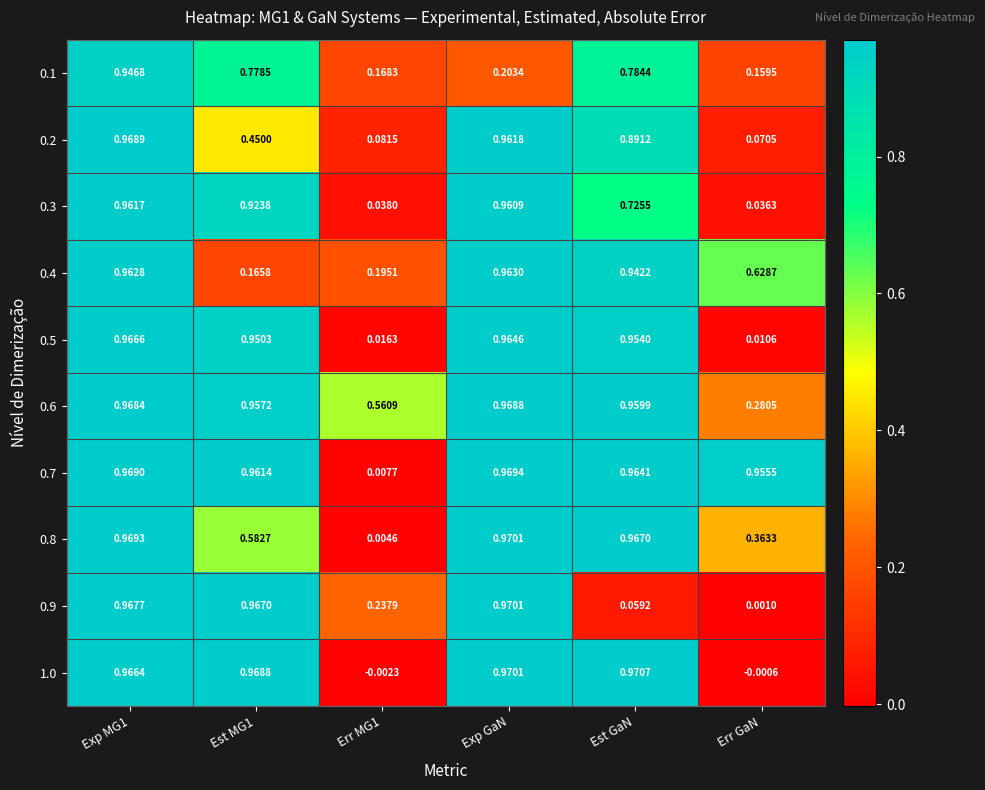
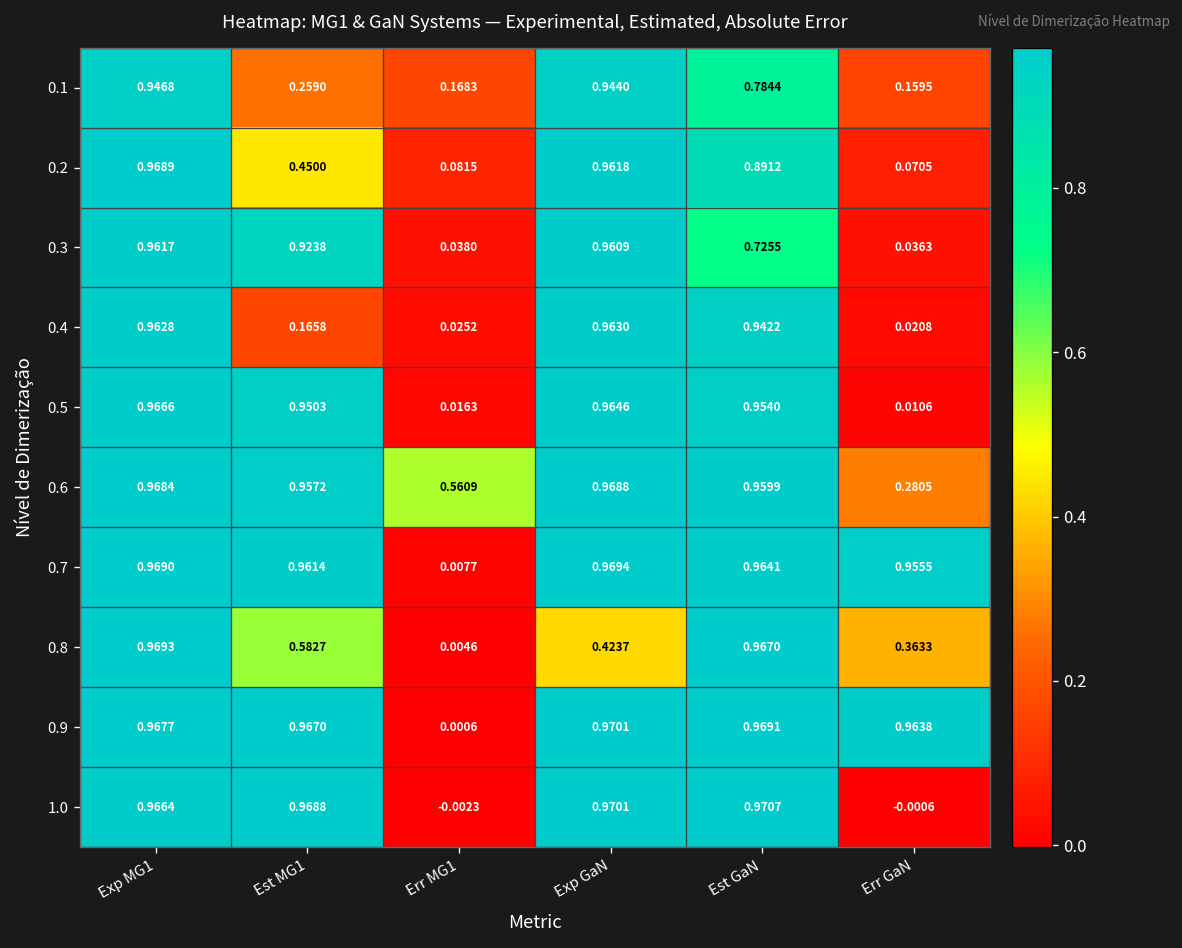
0.1, Est MG1: 0.7785 -> 0.2590
0.1, Exp GaN: 0.2034 -> 0.9440
0.4, Err MG1: 0.1951 -> 0.0252
0.4, Err GaN: 0.6287 -> 0.0208
0.8, Exp GaN: 0.9701 -> 0.4237
0.9, Err MG1: 0.2379 -> 0.0006
0.9, Est GaN: 0.0592 -> 0.9691
0.9, Err GaN: 0.0010 -> 0.9638
